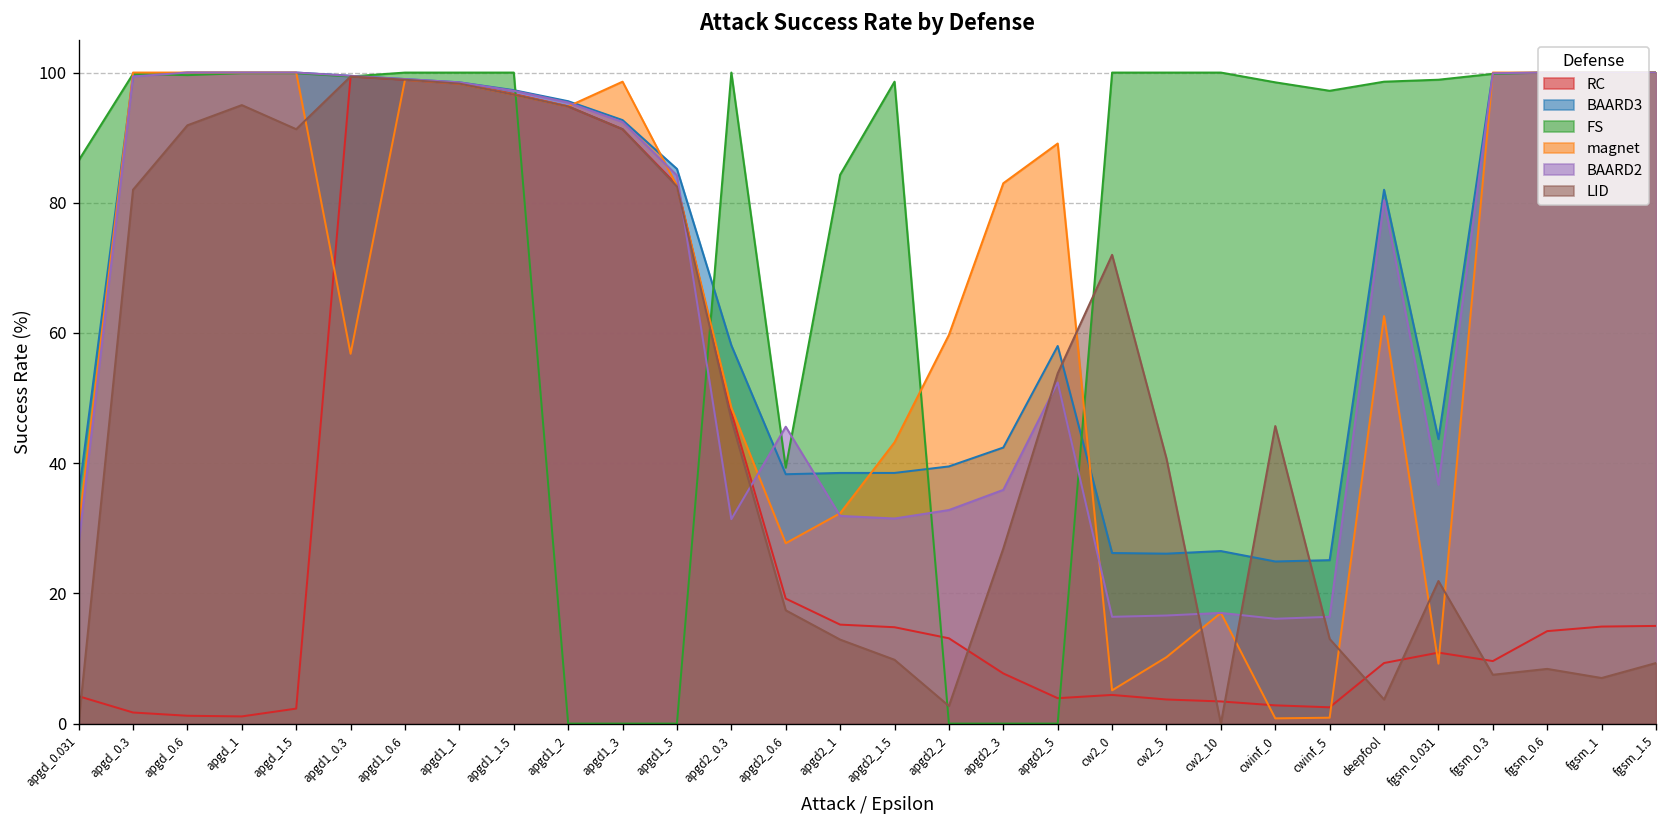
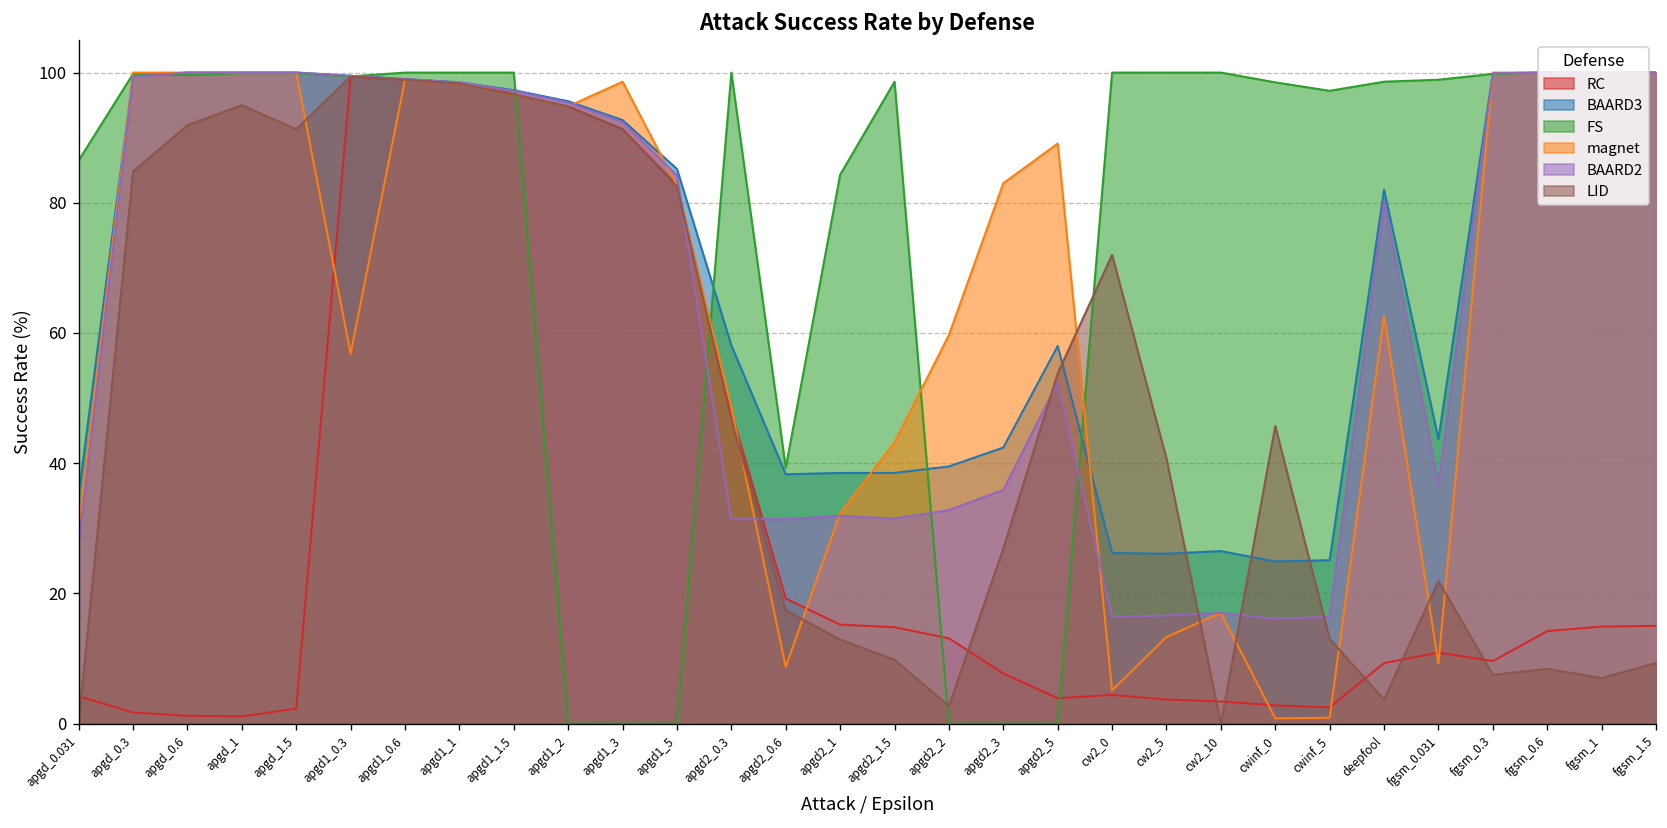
LID, apgd_0.3: 82 -> 85
magnet, apgd2_0.6: 28 -> 9
BAARD2, apgd2_0.6: 46 -> 31
magnet, cw2_5: 10 -> 13
